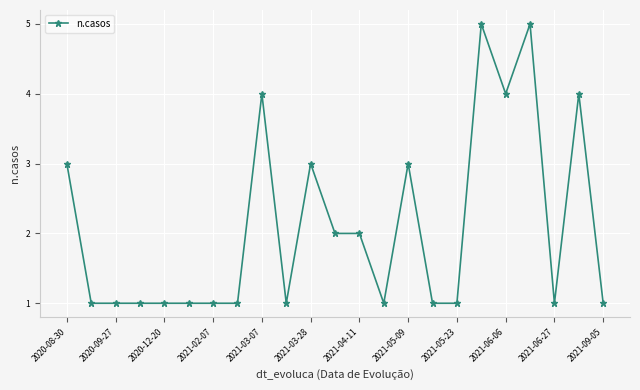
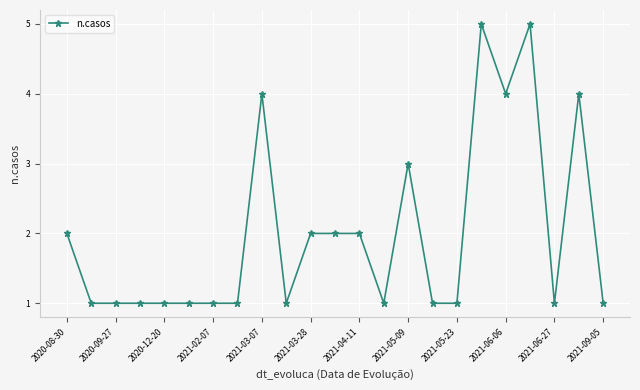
2020-08-30: 3 -> 2
2021-03-28: 3 -> 2
